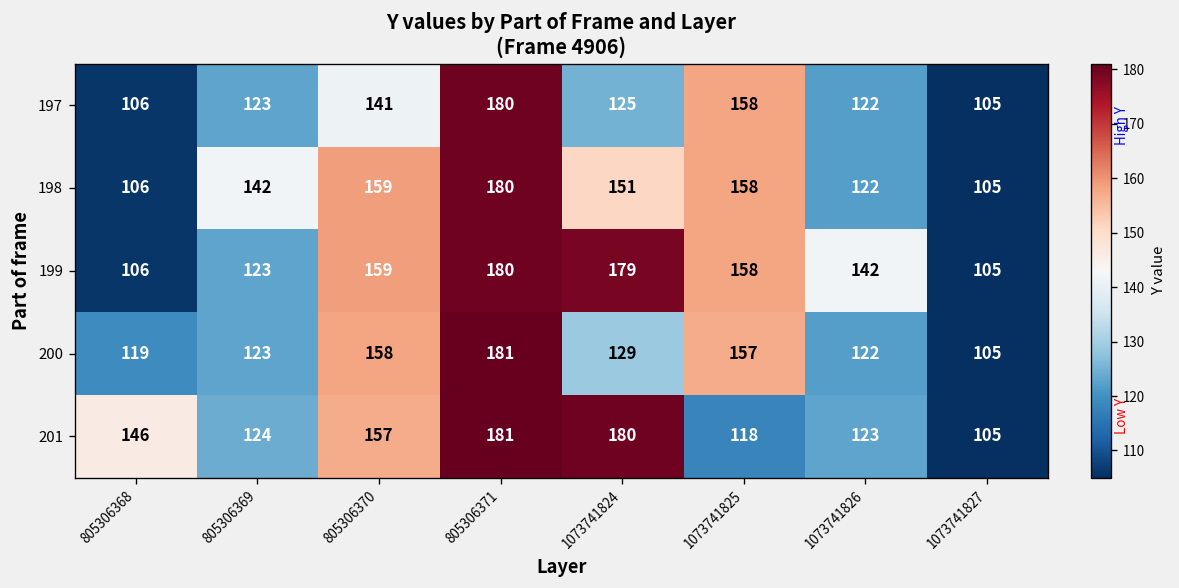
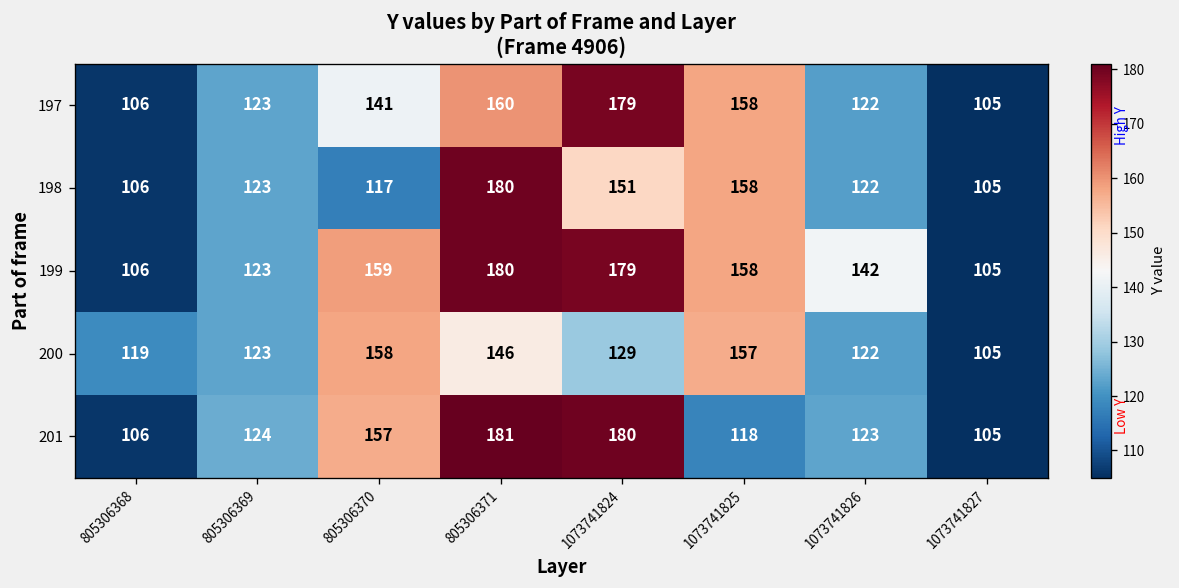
197, 805306371: 180 -> 160
197, 1073741824: 125 -> 179
198, 805306369: 142 -> 123
198, 805306370: 159 -> 117
200, 805306371: 181 -> 146
201, 805306368: 146 -> 106
